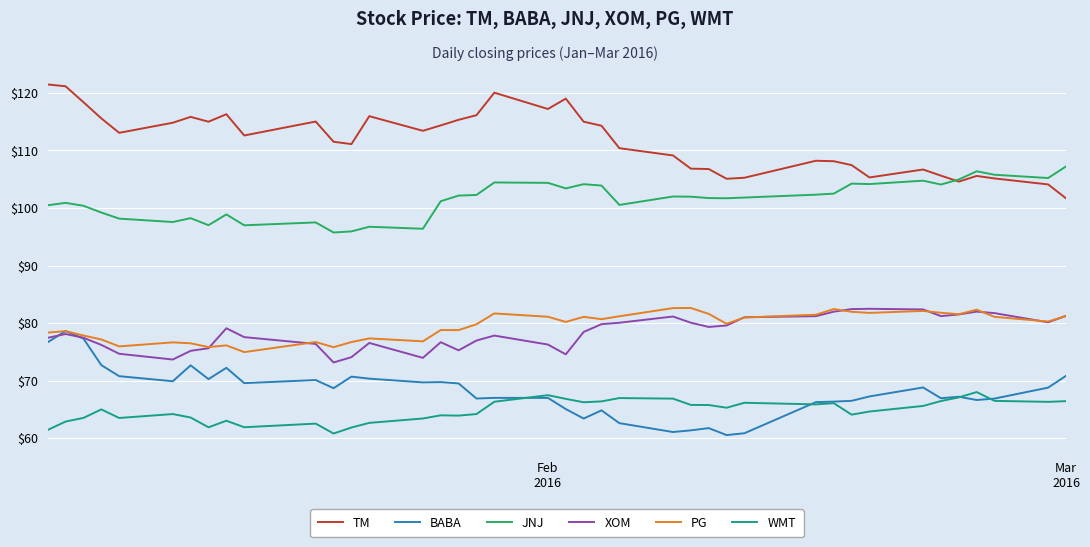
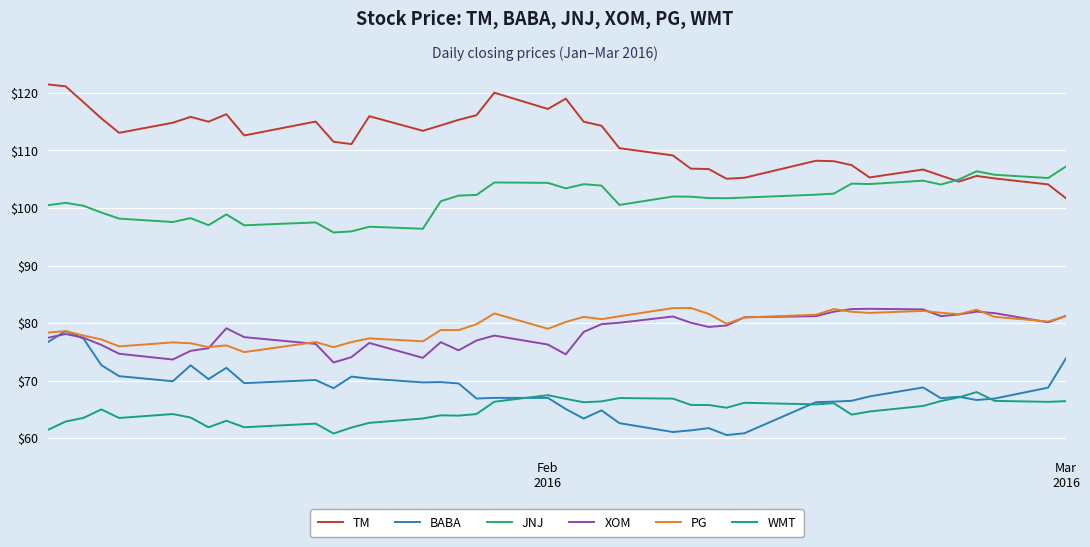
PG, Feb 2016: $81 -> $79
BABA, Mar 2016: $71 -> $74
